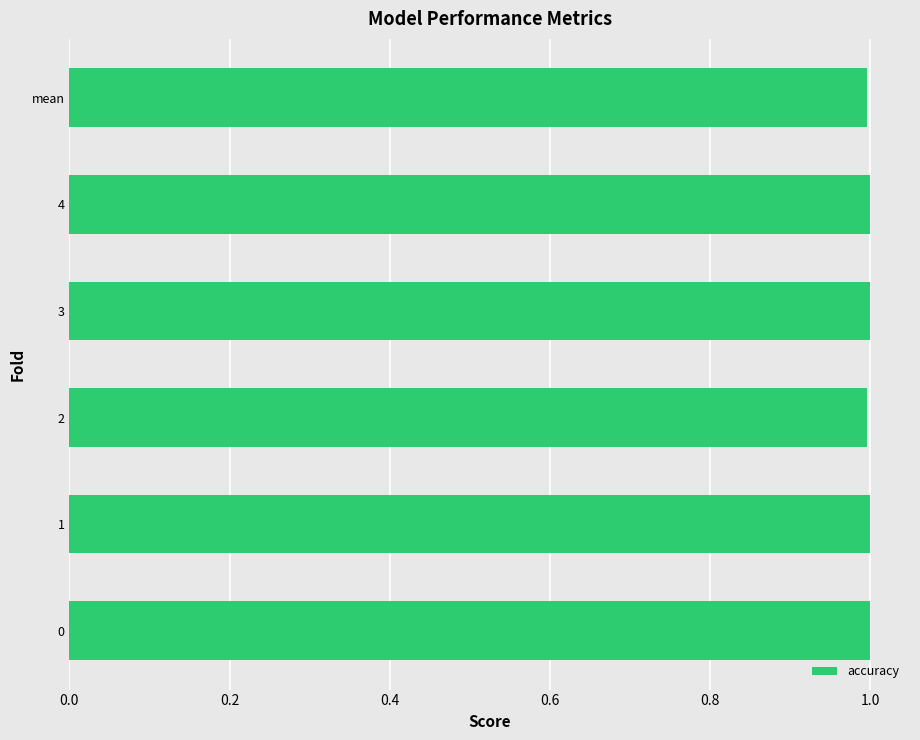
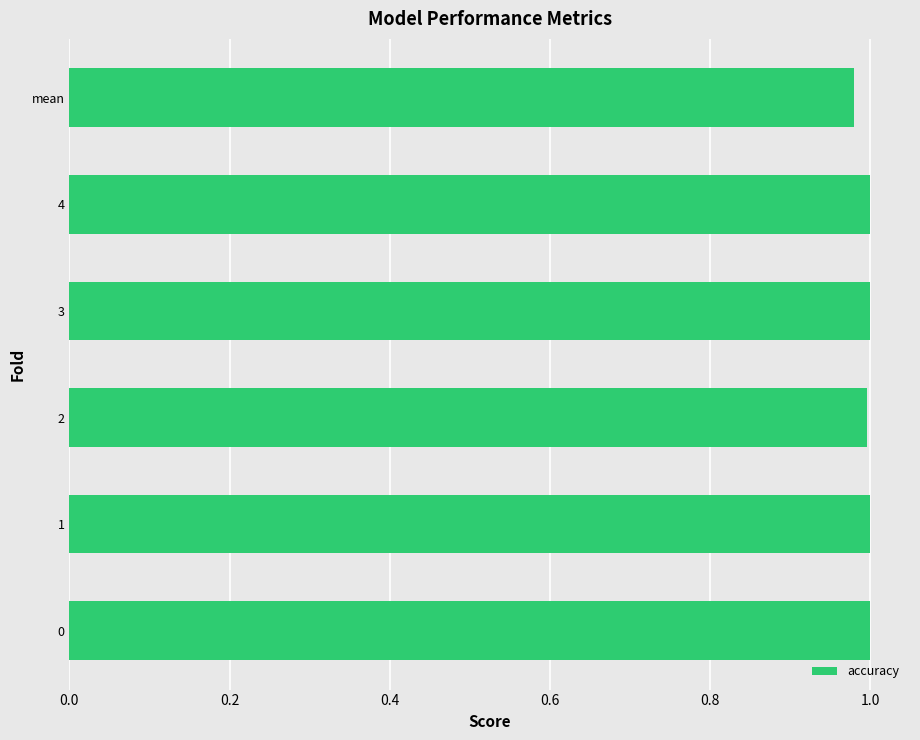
mean: 1.00 -> 0.98
